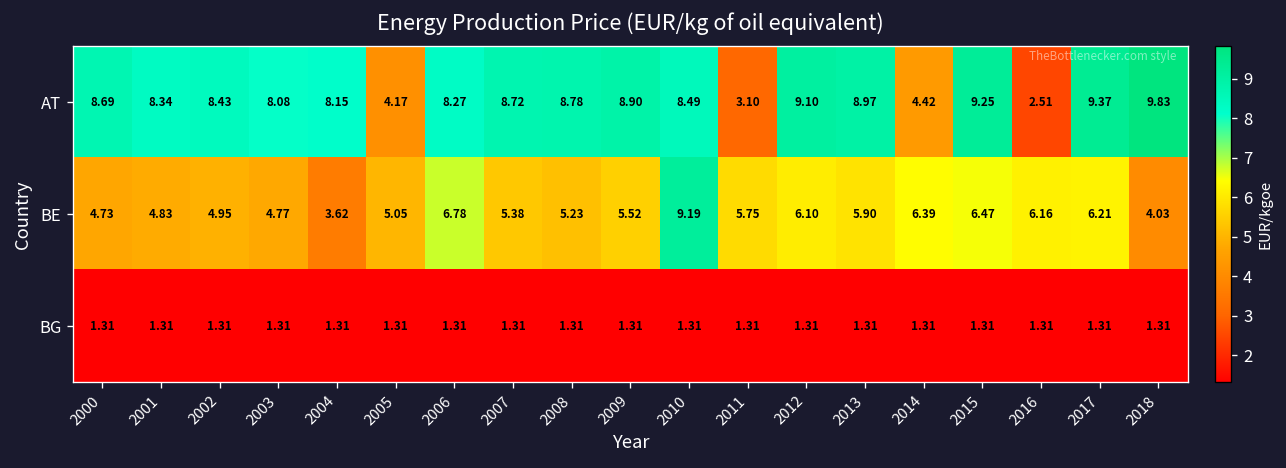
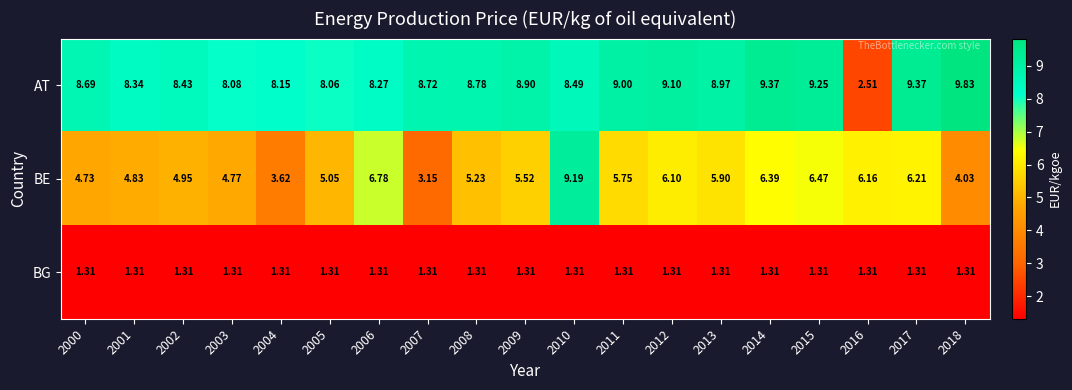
AT, 2005: 4.17 -> 8.06
AT, 2011: 3.10 -> 9.00
AT, 2014: 4.42 -> 9.37
BE, 2007: 5.38 -> 3.15
